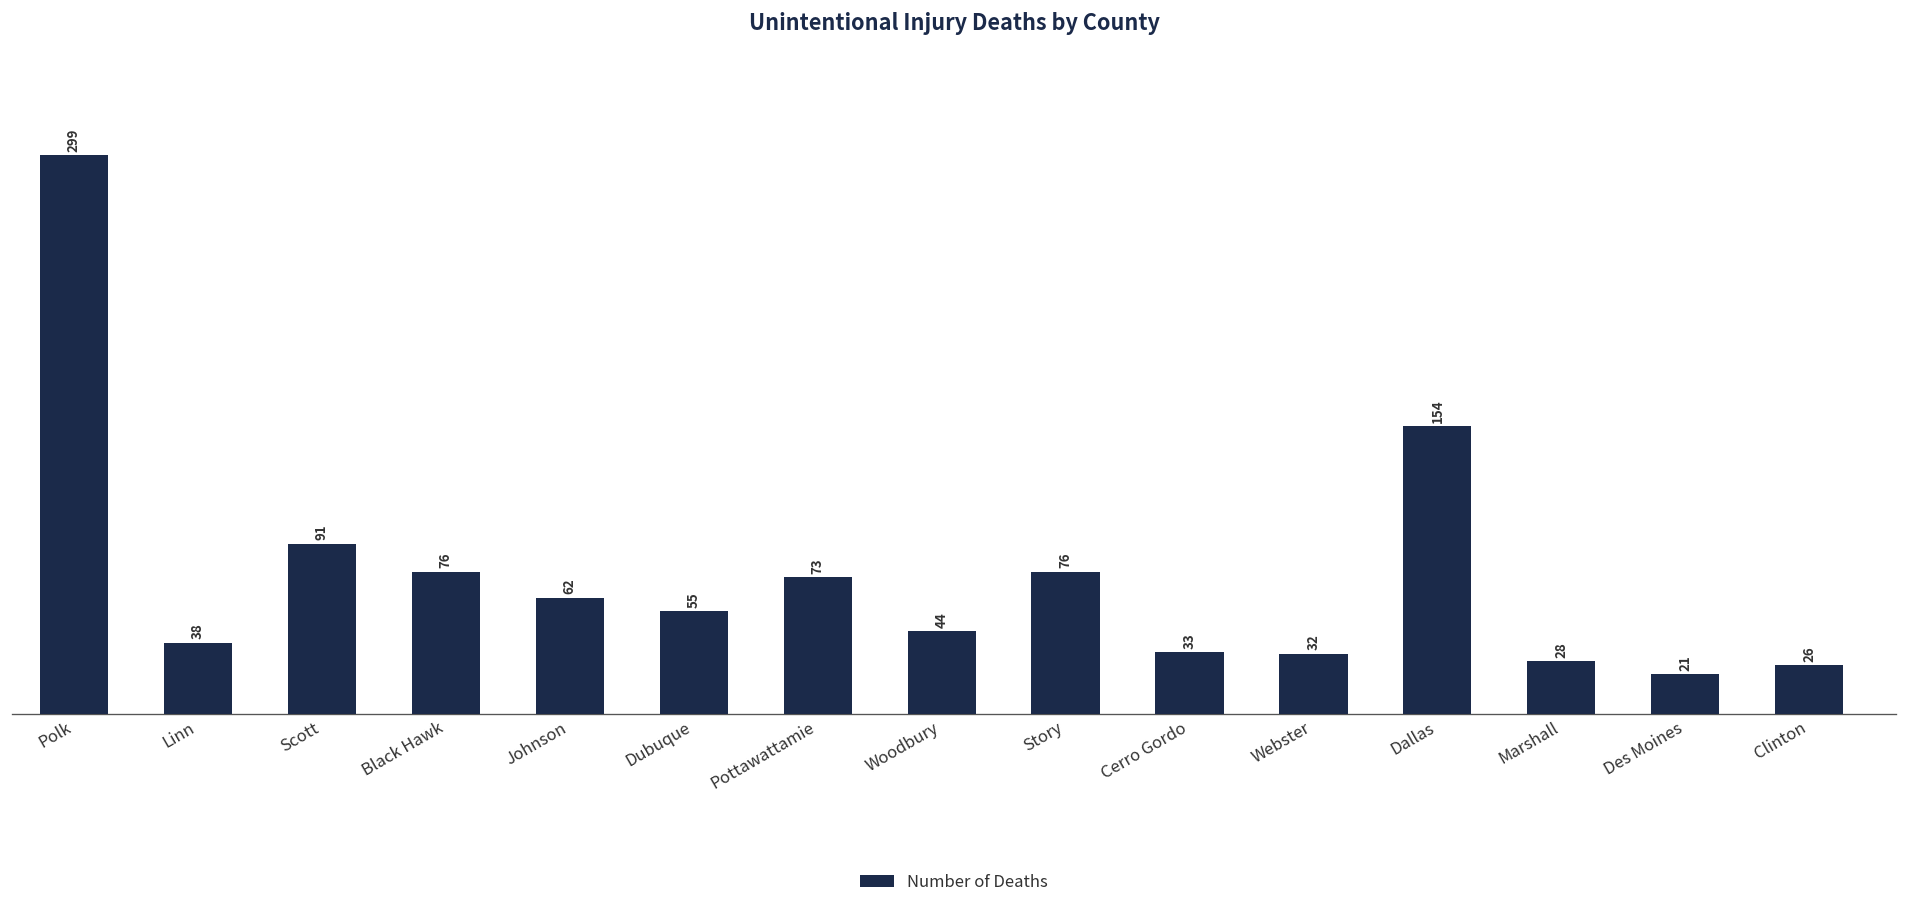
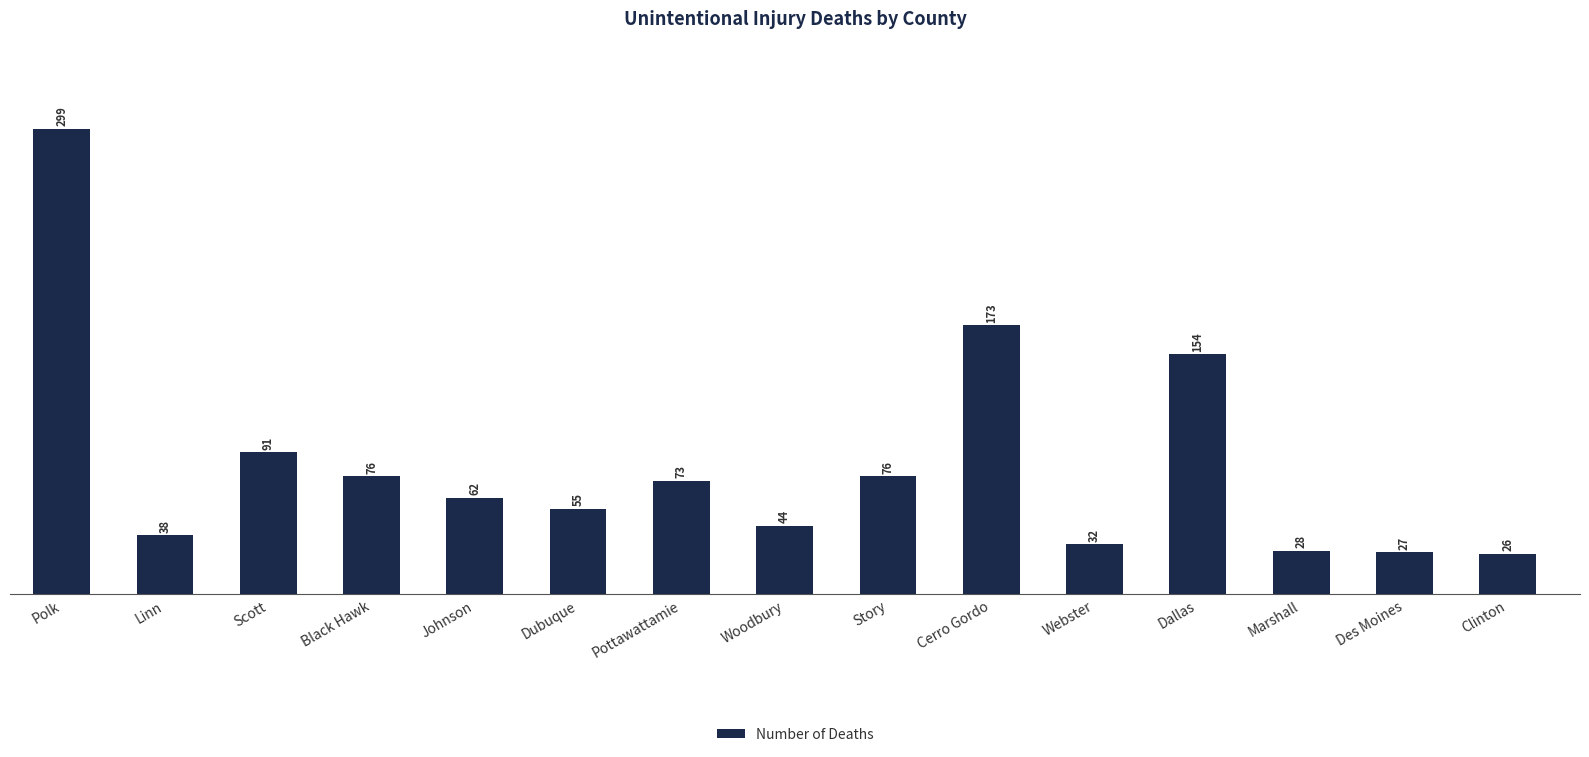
Cerro Gordo: 33 -> 173
Des Moines: 21 -> 27
